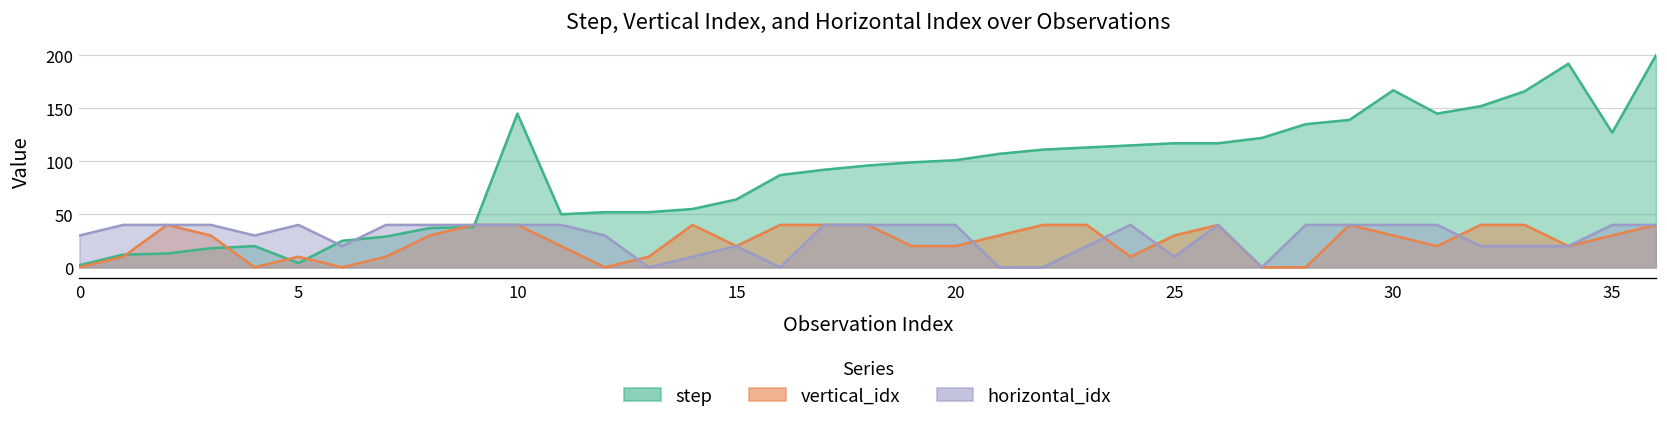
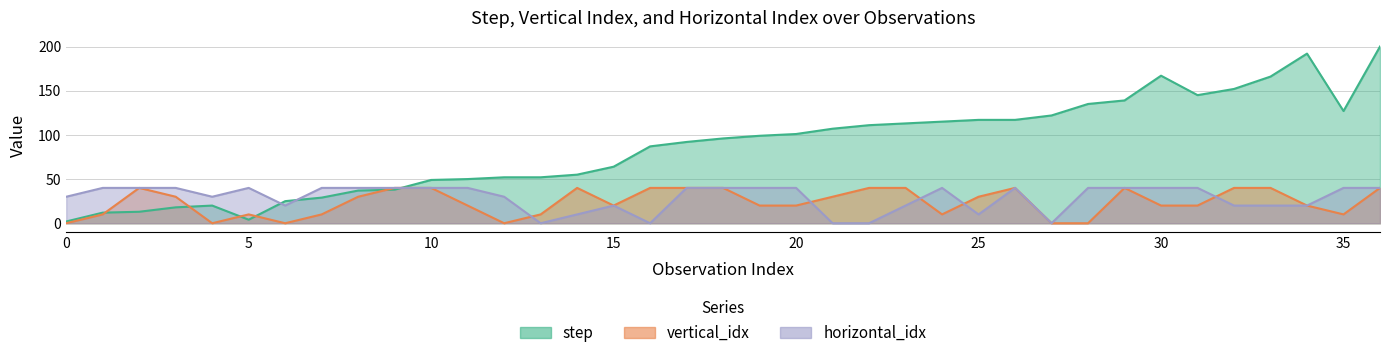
step, 10: 150 -> 50
vertical_idx, 30: 30 -> 20
vertical_idx, 35: 30 -> 10
